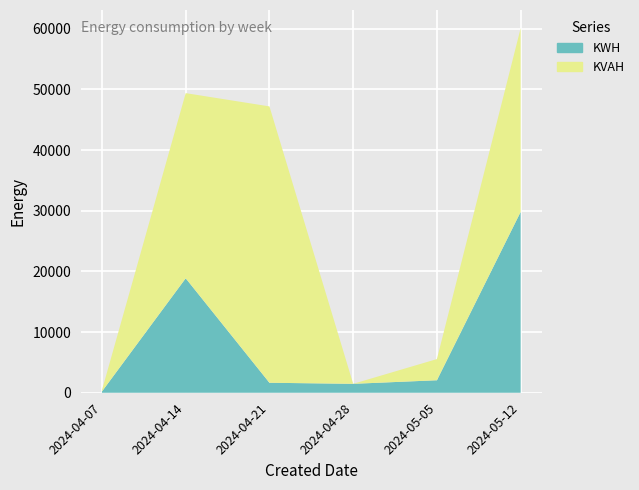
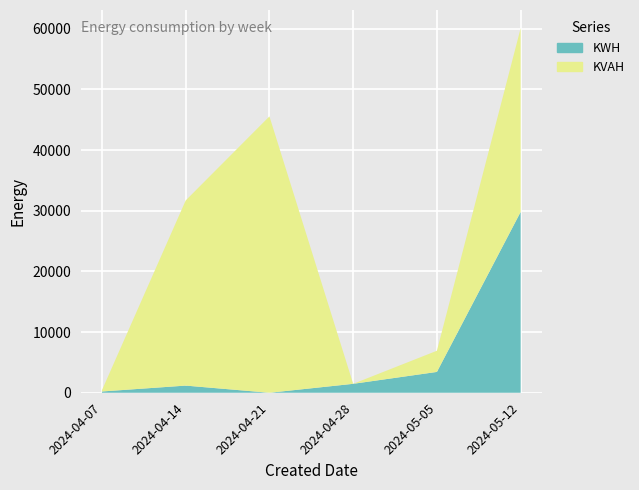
KWH, 2024-04-14: 19000 -> 1000
KWH, 2024-04-21: 2000 -> 0
KWH, 2024-05-05: 2000 -> 3000
